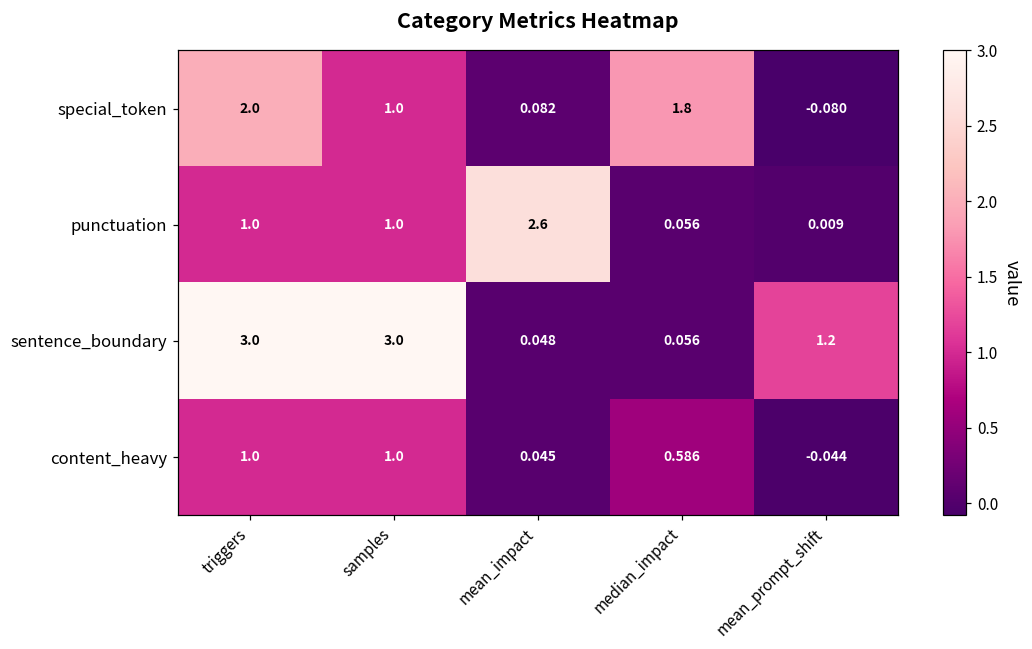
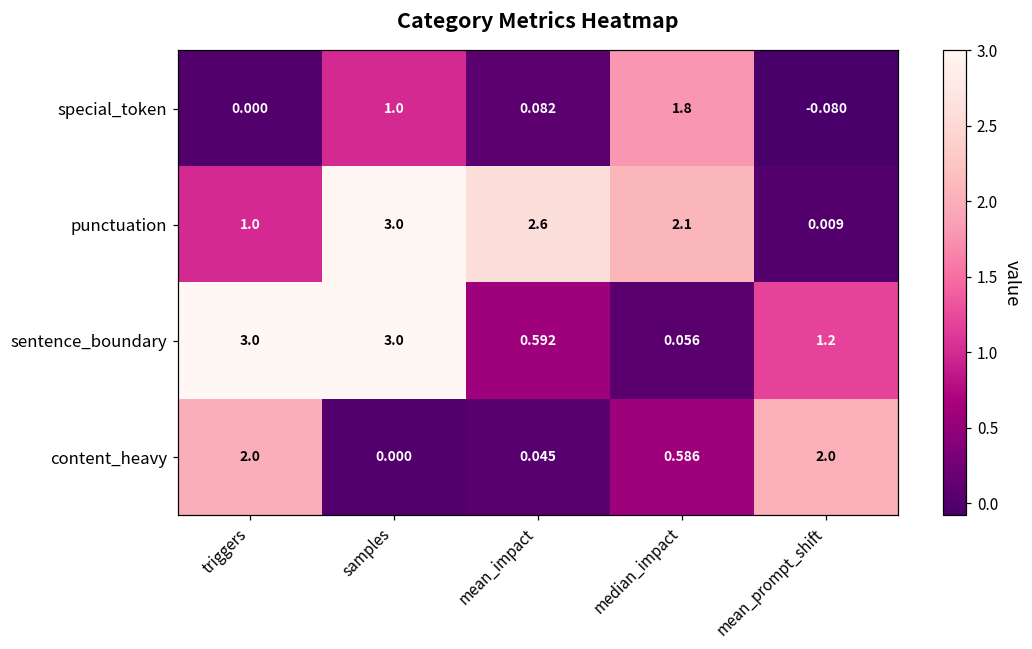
special_token, triggers: 2.0 -> 0.000
punctuation, samples: 1.0 -> 3.0
punctuation, median_impact: 0.056 -> 2.1
sentence_boundary, mean_impact: 0.048 -> 0.592
content_heavy, triggers: 1.0 -> 2.0
content_heavy, samples: 1.0 -> 0.000
content_heavy, mean_prompt_shift: -0.044 -> 2.0
